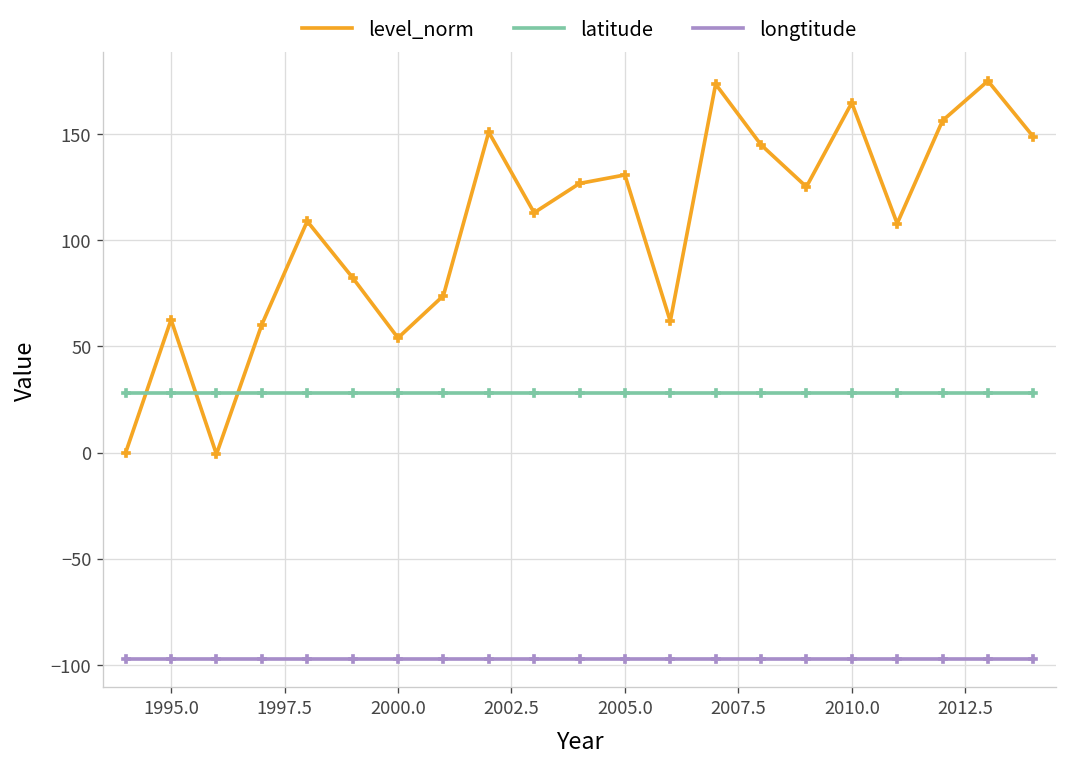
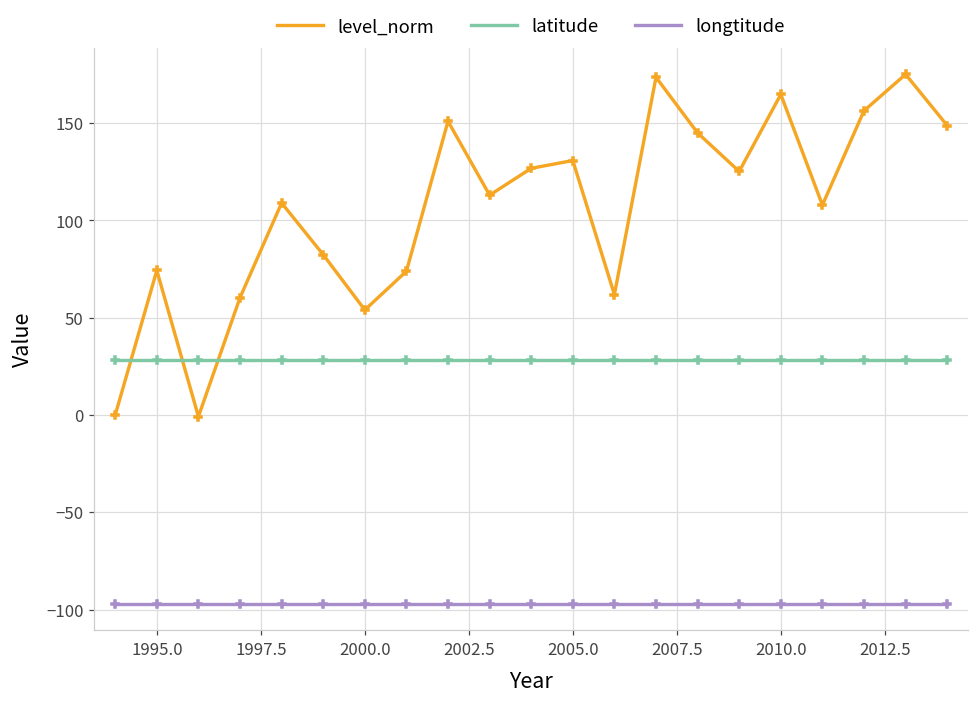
level_norm, 1995.0: 63 -> 74
